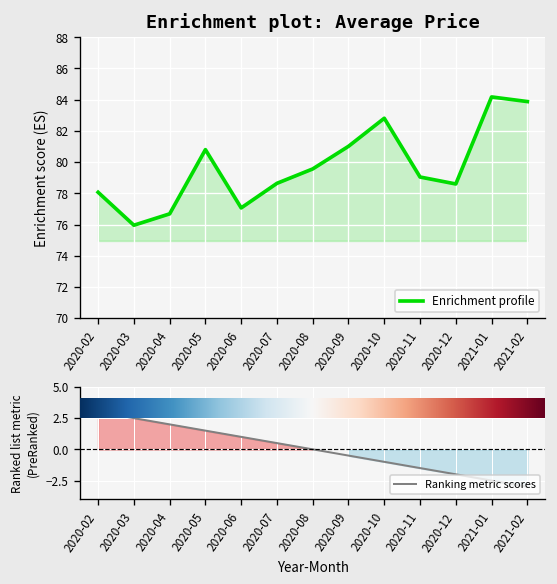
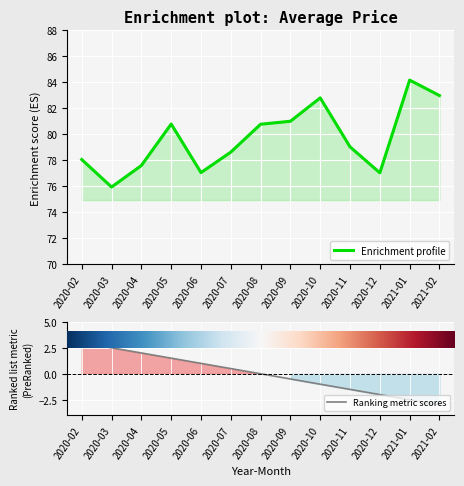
Enrichment plot: Average Price, 2020-04: 76.7 -> 77.6
Enrichment plot: Average Price, 2020-08: 79.6 -> 80.8
Enrichment plot: Average Price, 2020-12: 78.6 -> 77.0
Enrichment plot: Average Price, 2021-02: 83.9 -> 83.0
